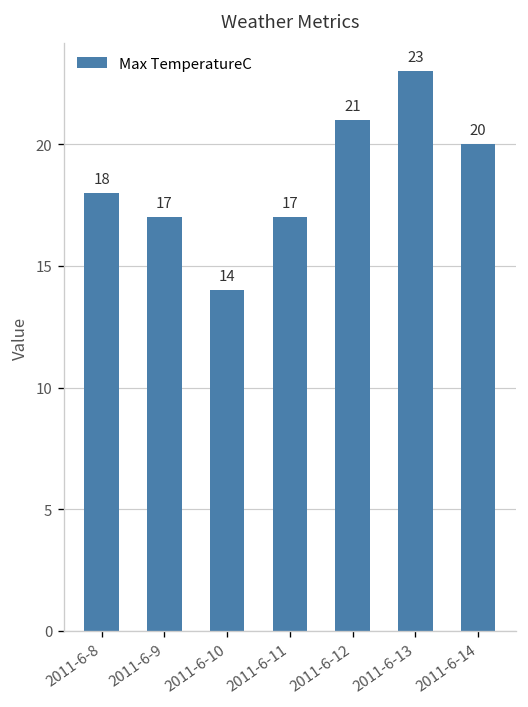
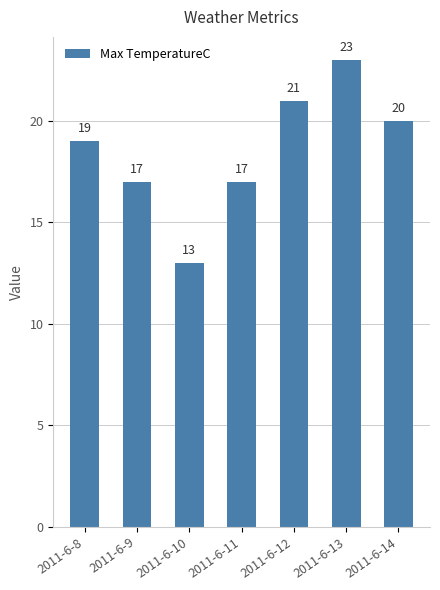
2011-6-8: 18 -> 19
2011-6-10: 14 -> 13
